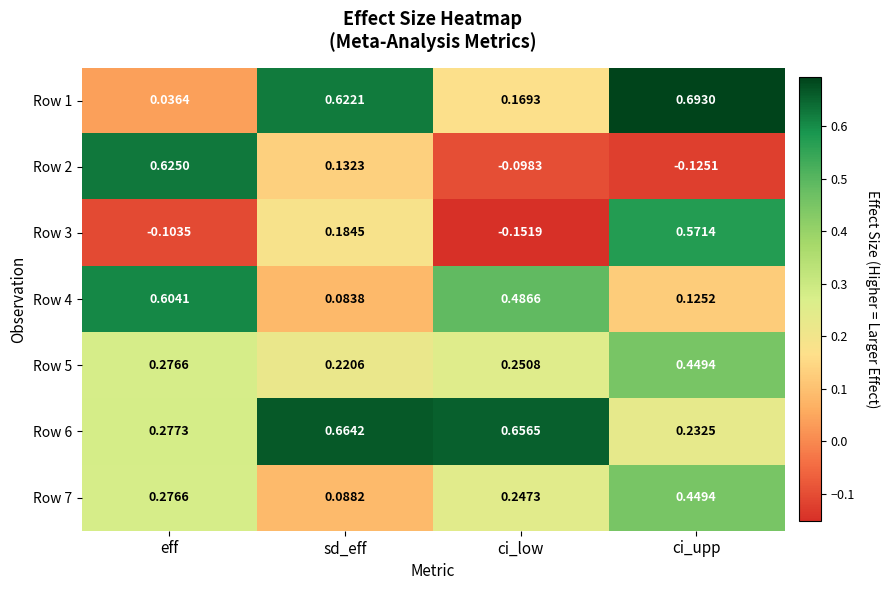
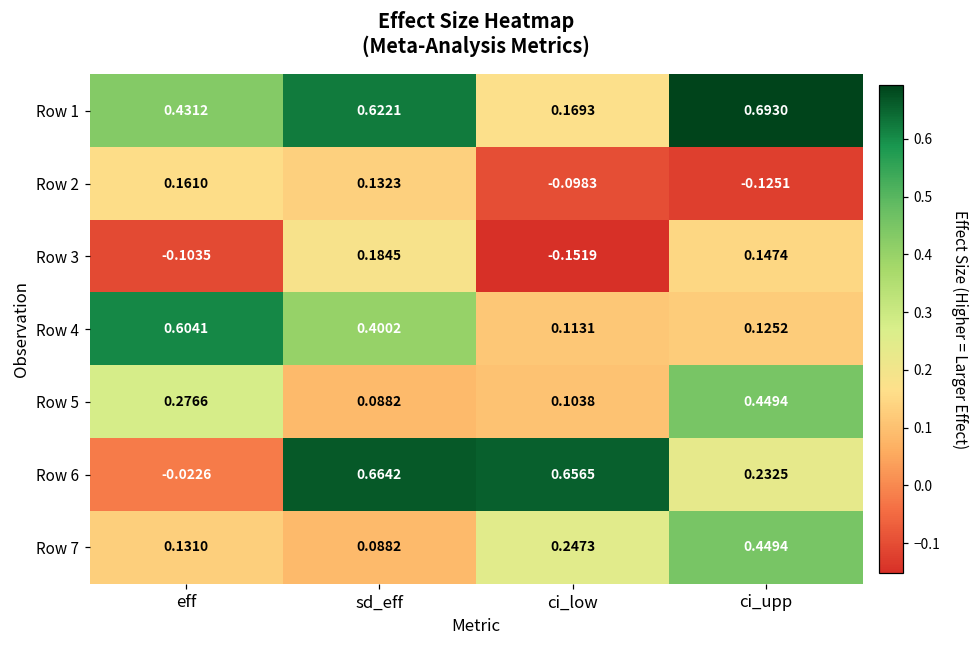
Row 1, eff: 0.0364 -> 0.4312
Row 2, eff: 0.6250 -> 0.1610
Row 3, ci_upp: 0.5714 -> 0.1474
Row 4, sd_eff: 0.0838 -> 0.4002
Row 4, ci_low: 0.4866 -> 0.1131
Row 5, sd_eff: 0.2206 -> 0.0882
Row 5, ci_low: 0.2508 -> 0.1038
Row 6, eff: 0.2773 -> -0.0226
Row 7, eff: 0.2766 -> 0.1310
